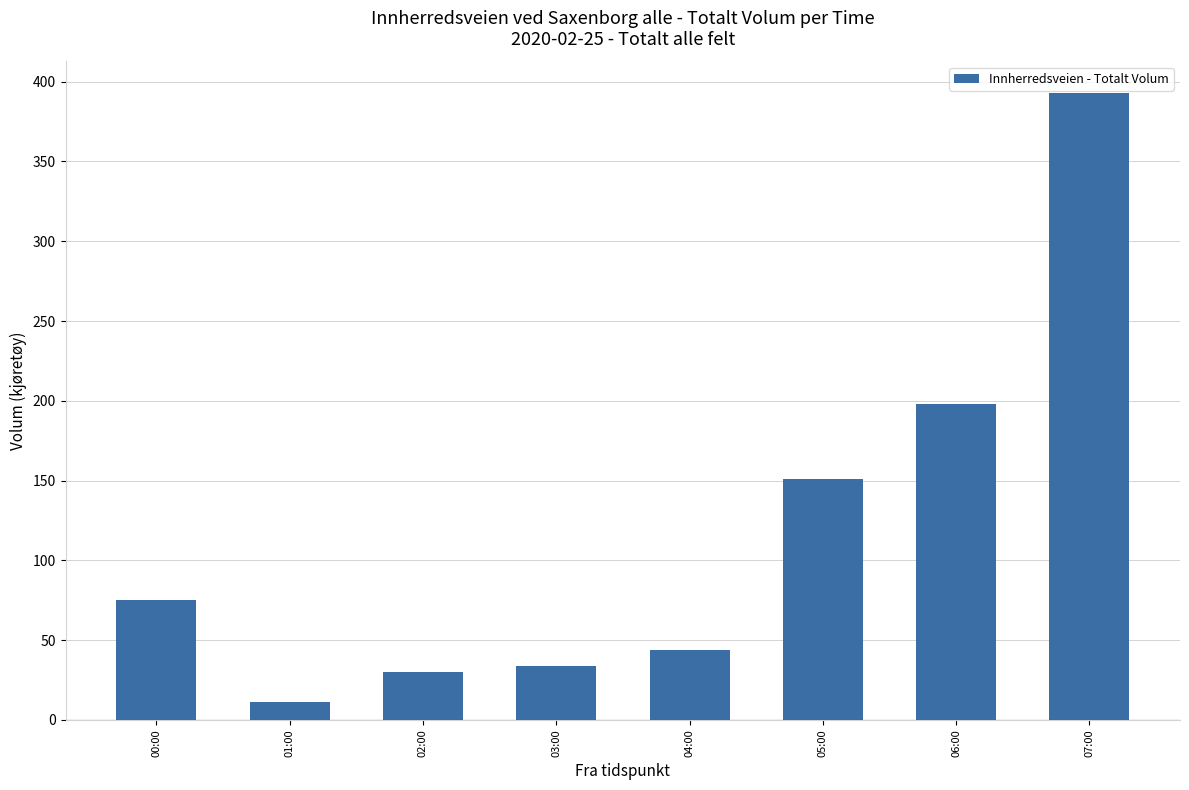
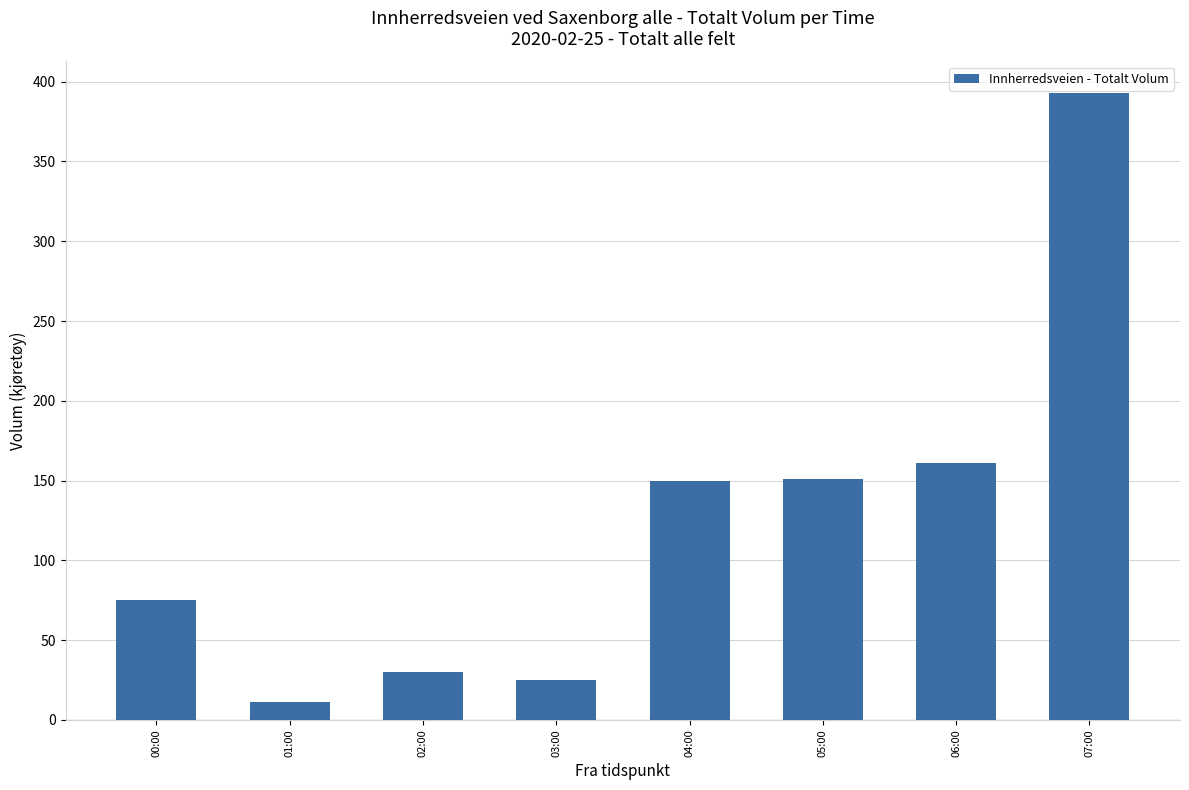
03:00: 34 -> 25
04:00: 44 -> 150
06:00: 198 -> 161
